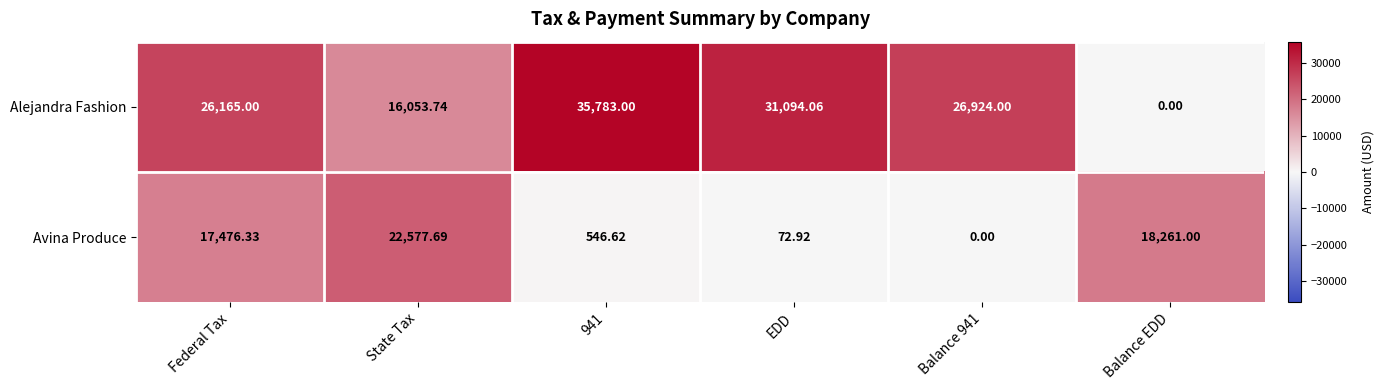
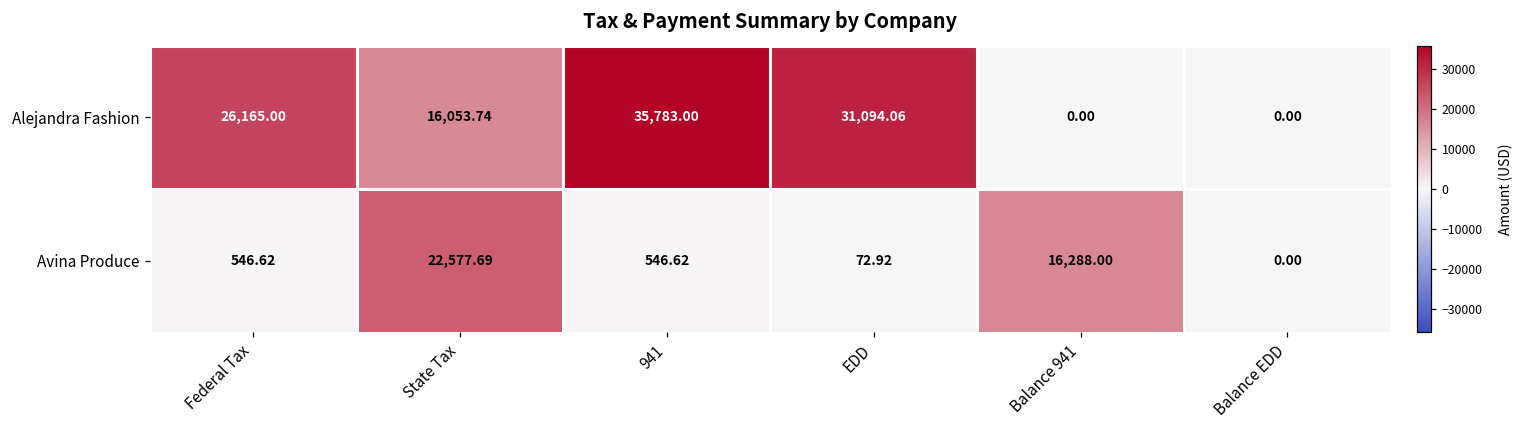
Alejandra Fashion, Balance 941: 26,924.00 -> 0.00
Avina Produce, Federal Tax: 17,476.33 -> 546.62
Avina Produce, Balance 941: 0.00 -> 16,288.00
Avina Produce, Balance EDD: 18,261.00 -> 0.00
